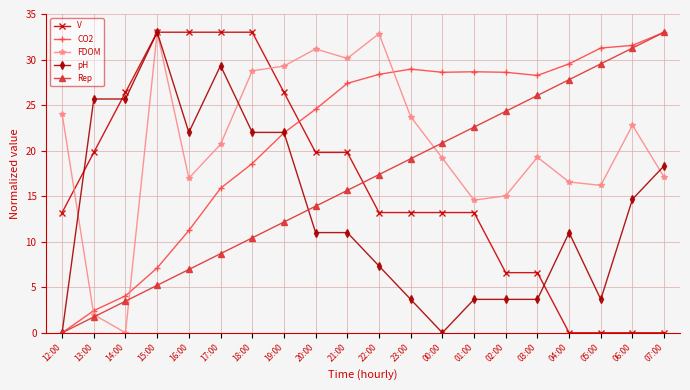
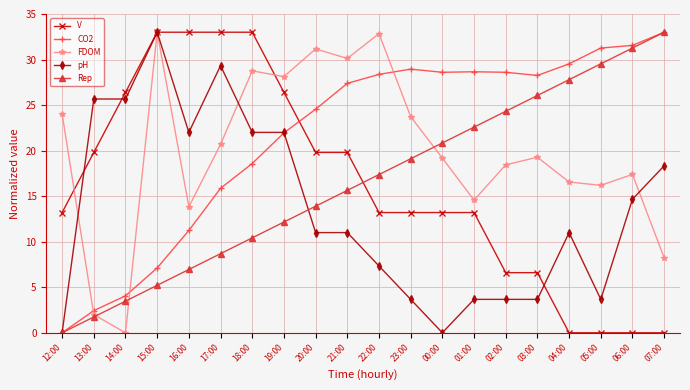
FDOM, 16:00: 17 -> 14
FDOM, 19:00: 29 -> 28
FDOM, 02:00: 15 -> 18
FDOM, 06:00: 23 -> 17
FDOM, 07:00: 17 -> 8
